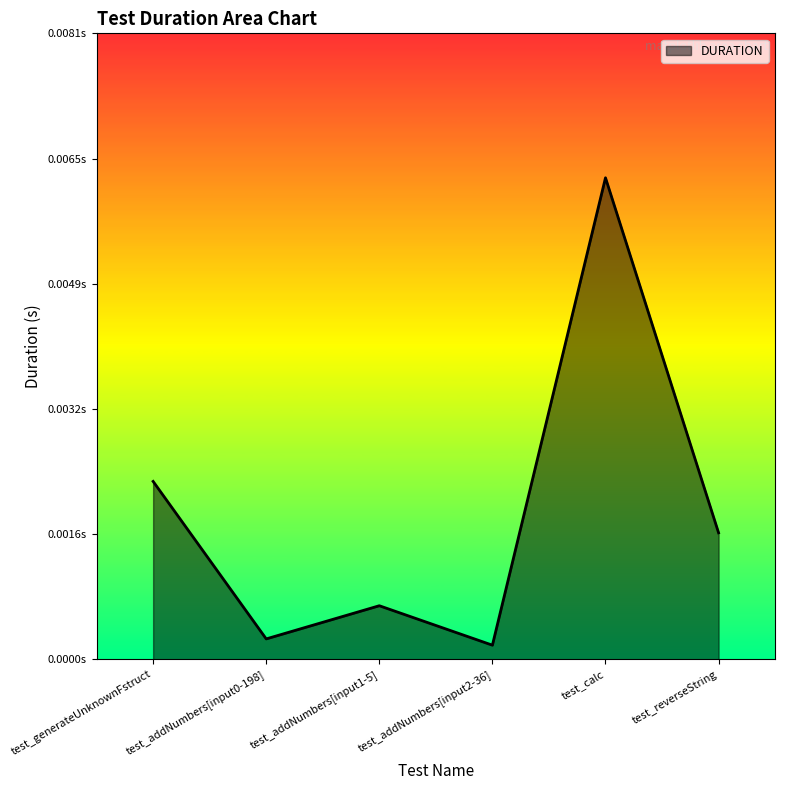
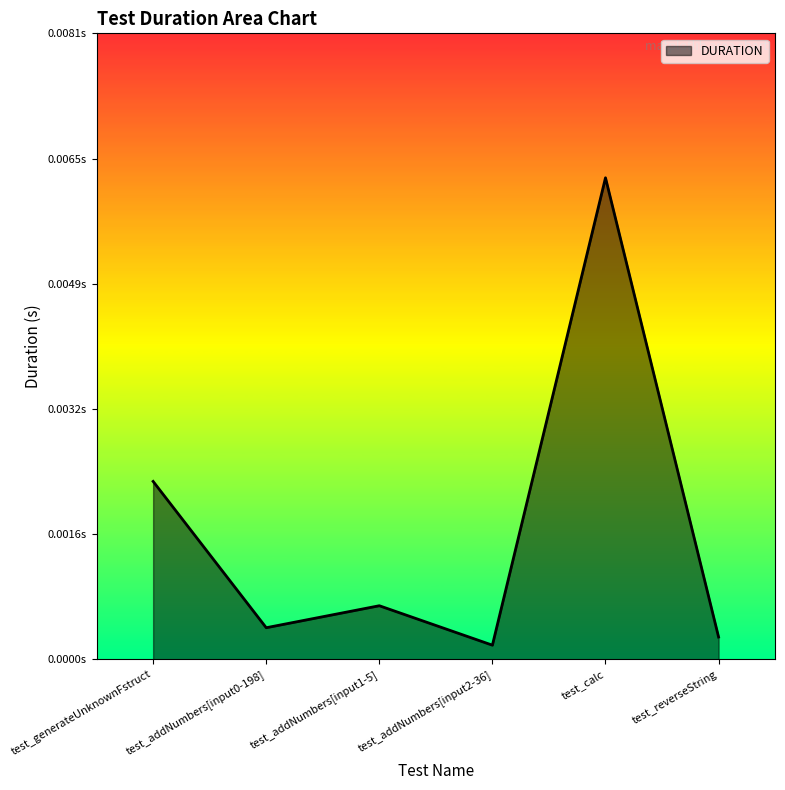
test_addNumbers[input0-198]: 0.0003s -> 0.0004s
test_reverseString: 0.0016s -> 0.0003s
